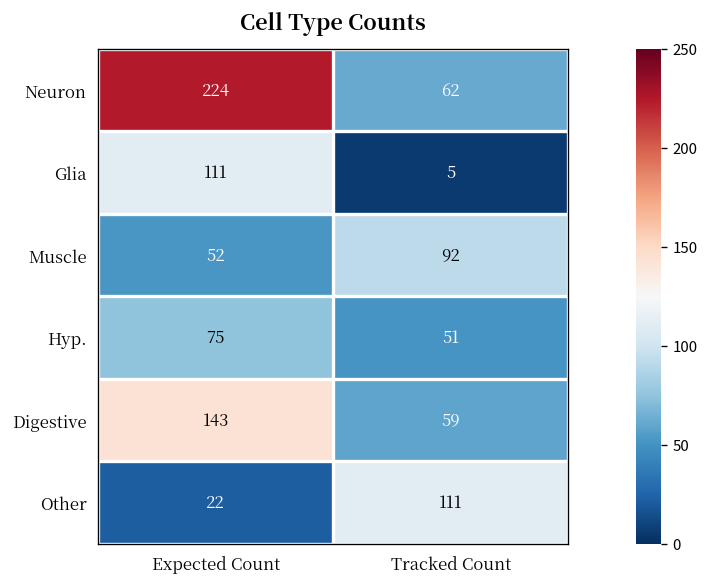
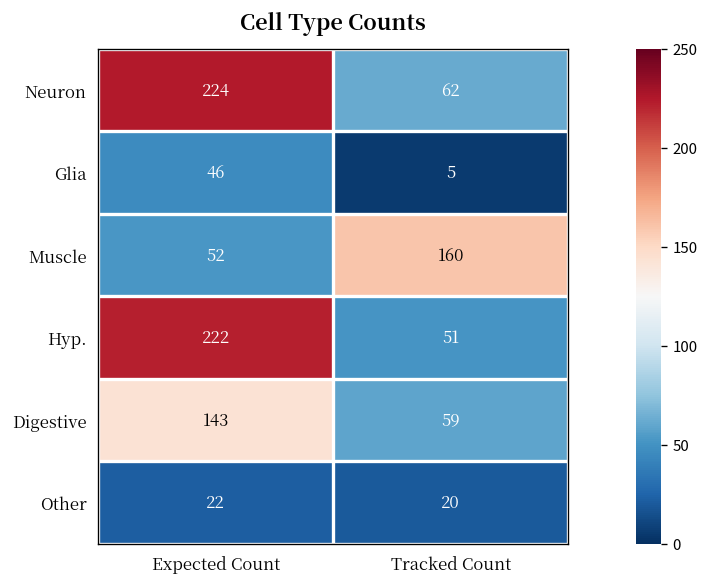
Glia, Expected Count: 111 -> 46
Muscle, Tracked Count: 92 -> 160
Hyp., Expected Count: 75 -> 222
Other, Tracked Count: 111 -> 20
